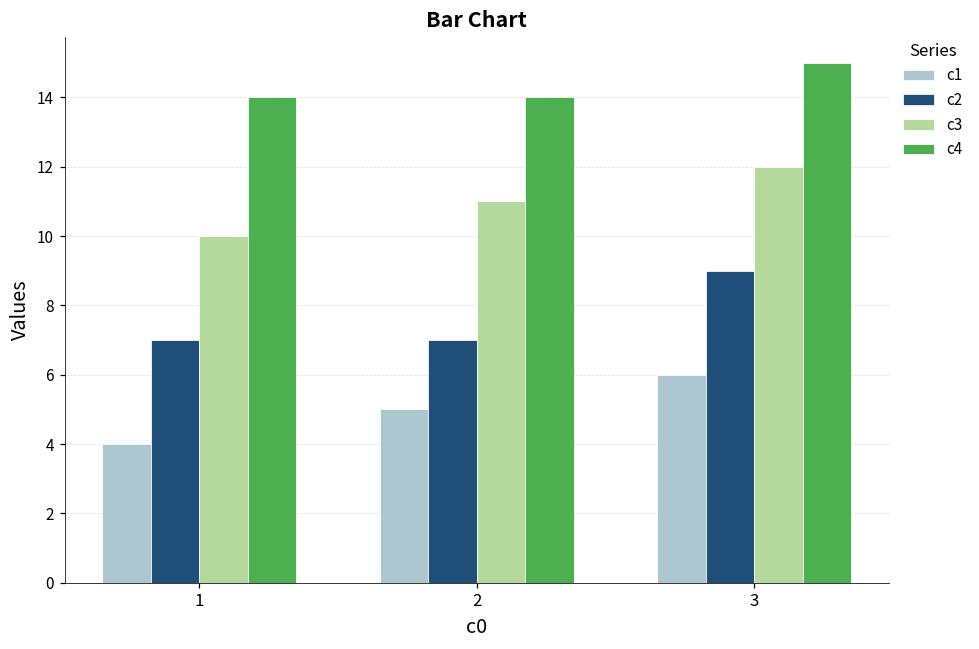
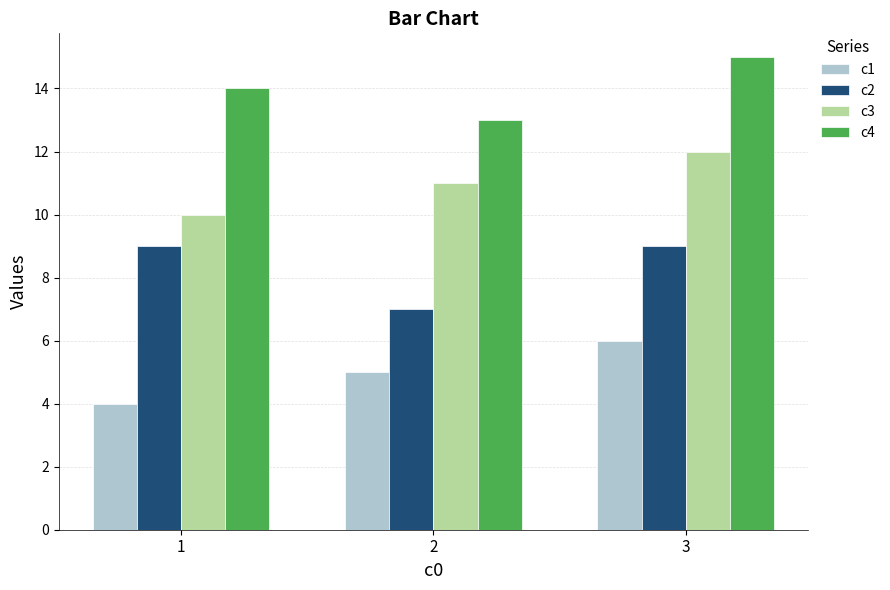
c2, 1: 7 -> 9
c4, 2: 14 -> 13
